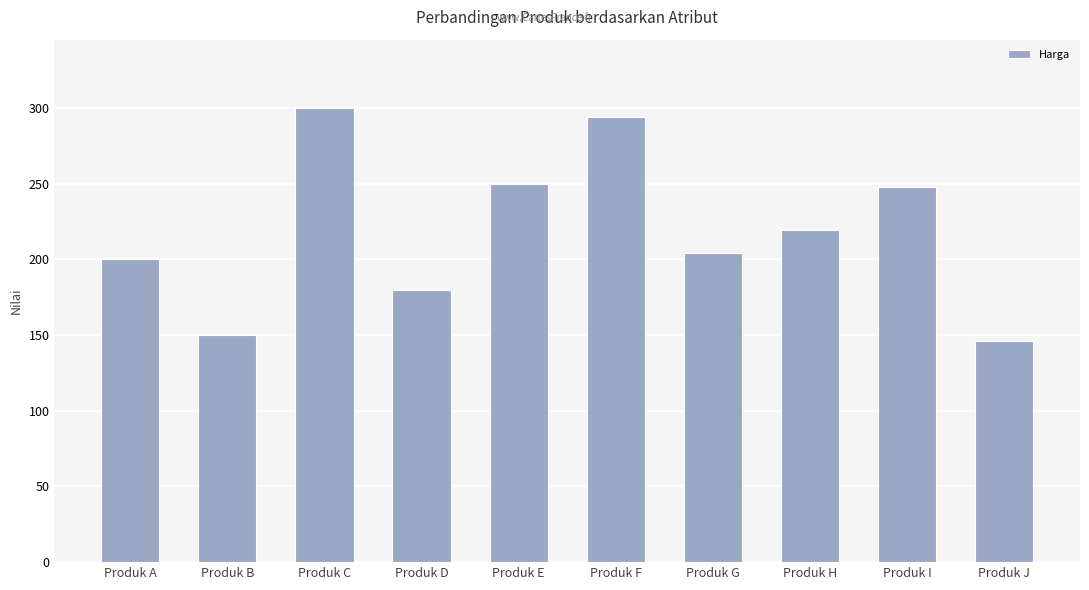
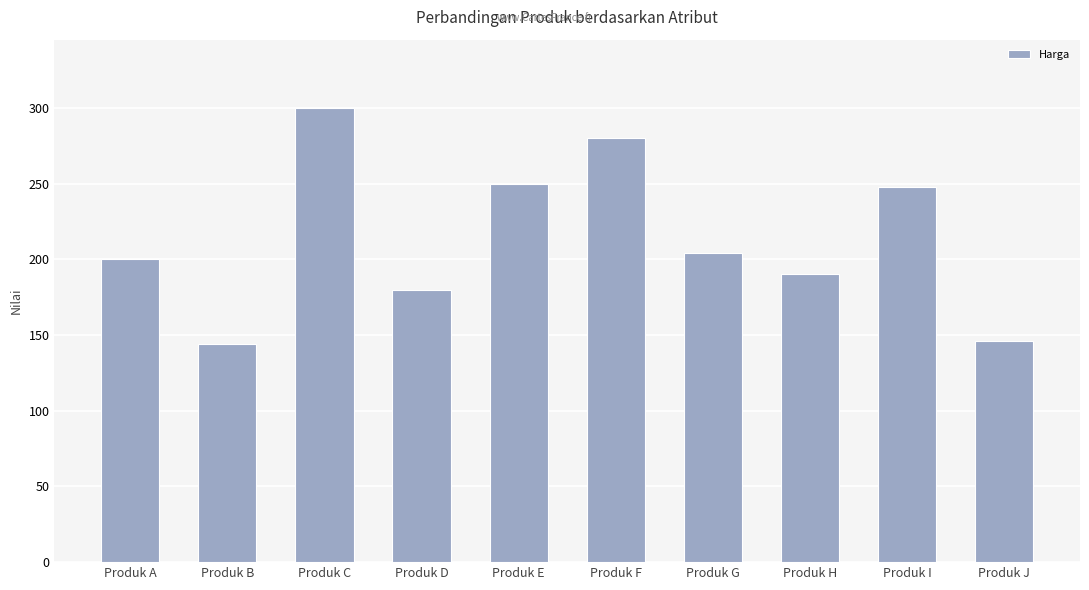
Produk B: 150 -> 144
Produk F: 294 -> 280
Produk H: 219 -> 190
